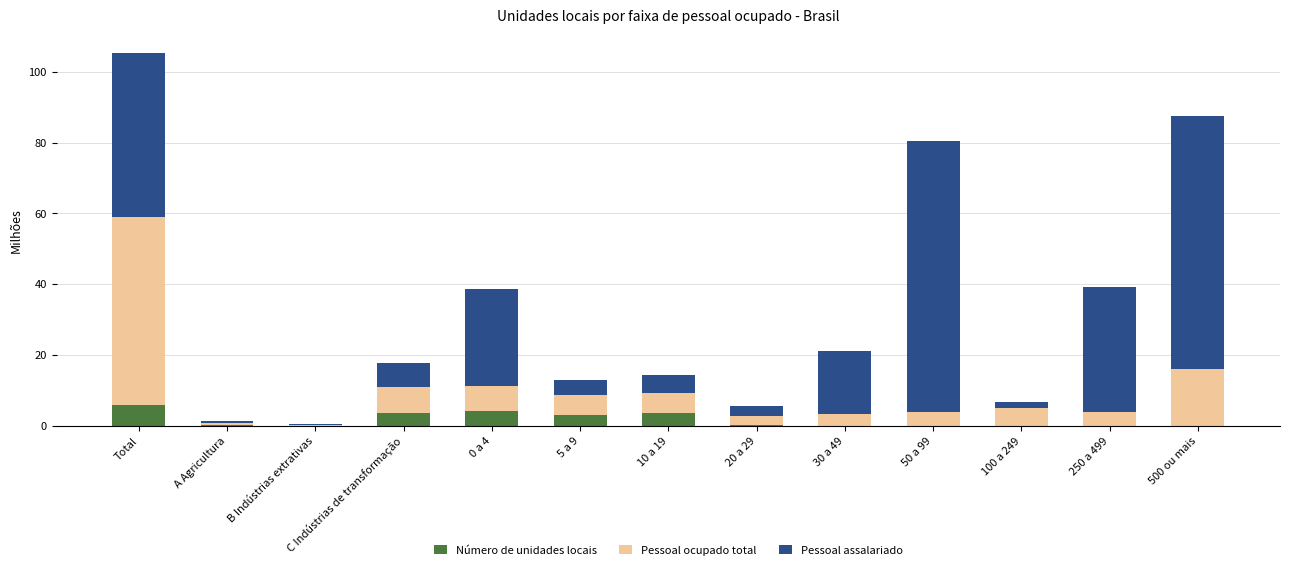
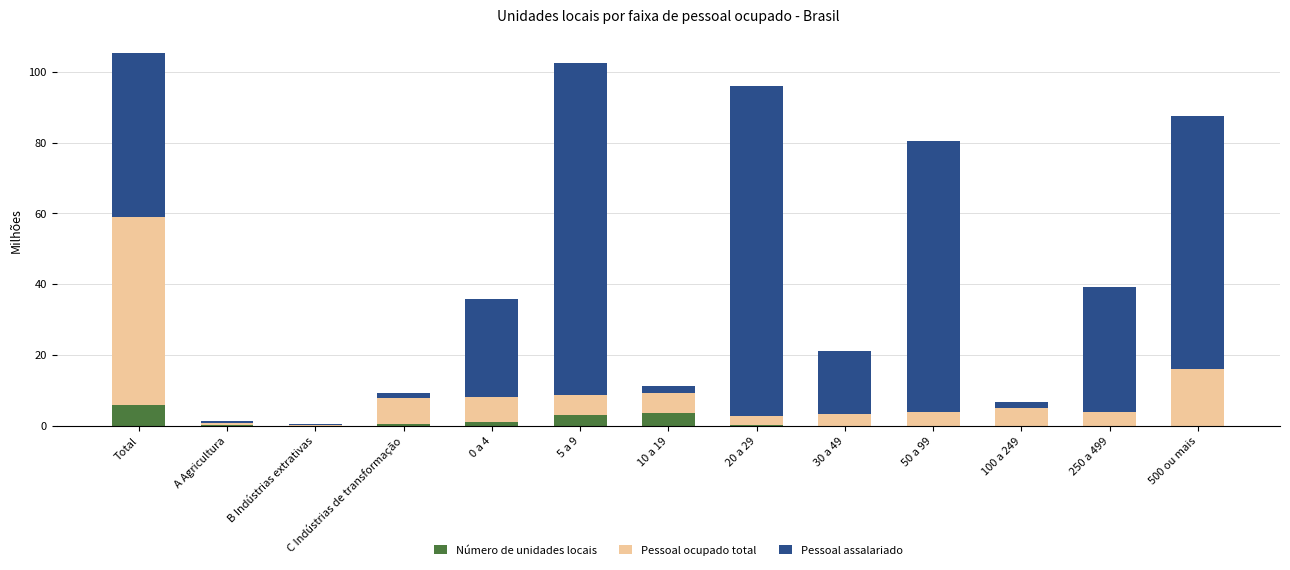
Número de unidades locais, C Indústrias de transformação: 4 -> 0
Pessoal assalariado, C Indústrias de transformação: 7 -> 2
Número de unidades locais, 0 a 4: 4 -> 1
Pessoal assalariado, 5 a 9: 4 -> 94
Pessoal assalariado, 10 a 19: 5 -> 2
Pessoal assalariado, 20 a 29: 3 -> 93
